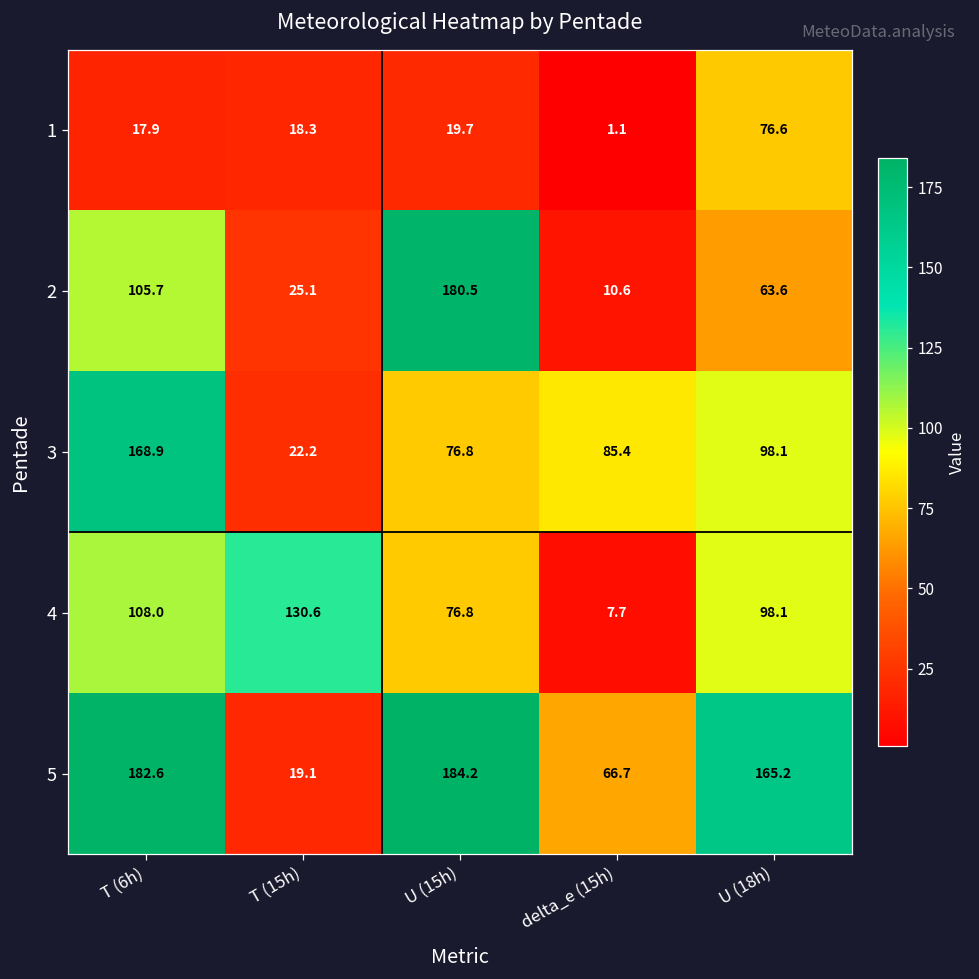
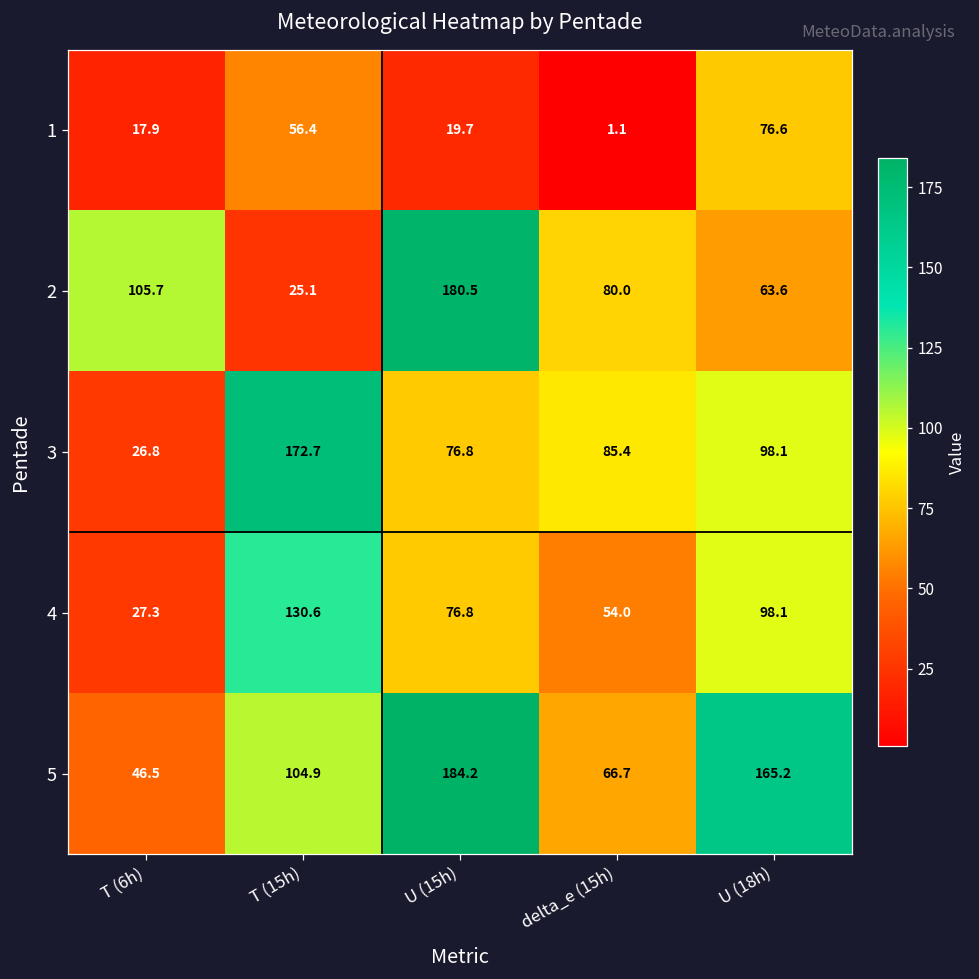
1, T (15h): 18.3 -> 56.4
2, delta_e (15h): 10.6 -> 80.0
3, T (6h): 168.9 -> 26.8
3, T (15h): 22.2 -> 172.7
4, T (6h): 108.0 -> 27.3
4, delta_e (15h): 7.7 -> 54.0
5, T (6h): 182.6 -> 46.5
5, T (15h): 19.1 -> 104.9
